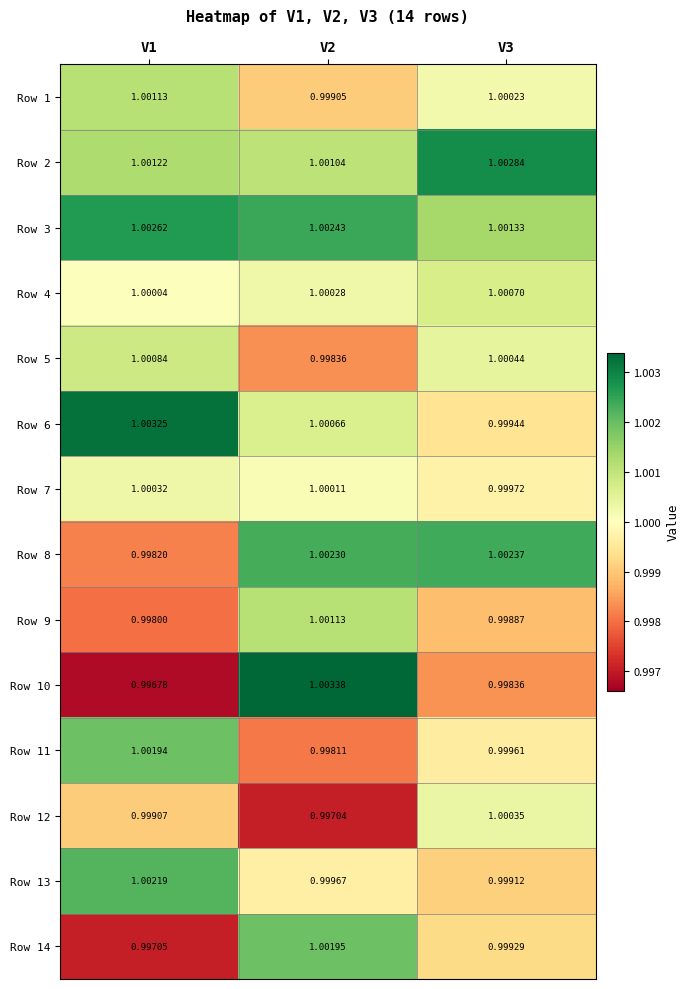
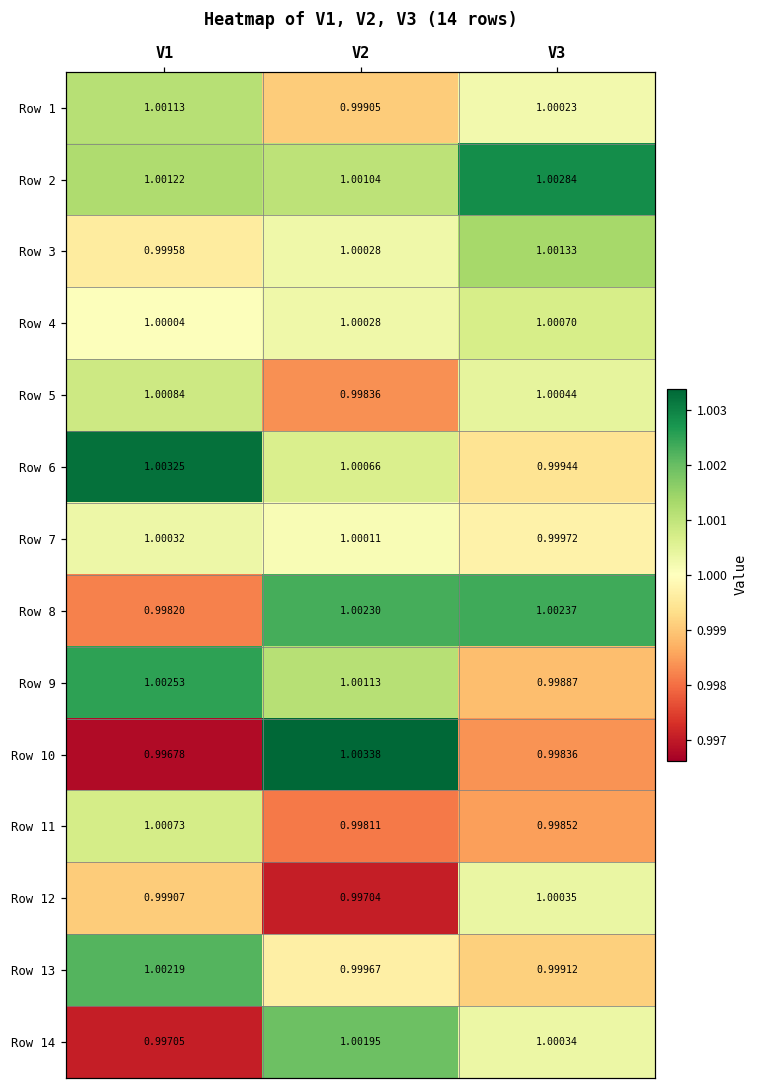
Row 3, V1: 1.00262 -> 0.99958
Row 3, V2: 1.00243 -> 1.00028
Row 9, V1: 0.99800 -> 1.00253
Row 11, V1: 1.00194 -> 1.00073
Row 11, V3: 0.99961 -> 0.99852
Row 14, V3: 0.99929 -> 1.00034
